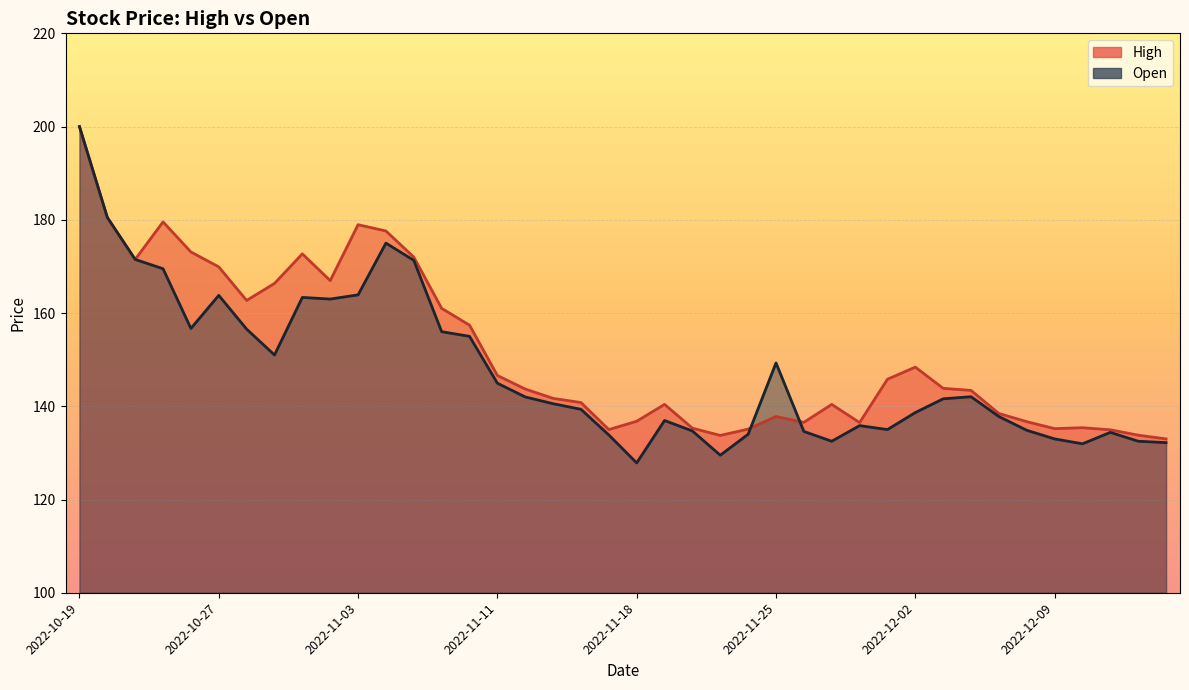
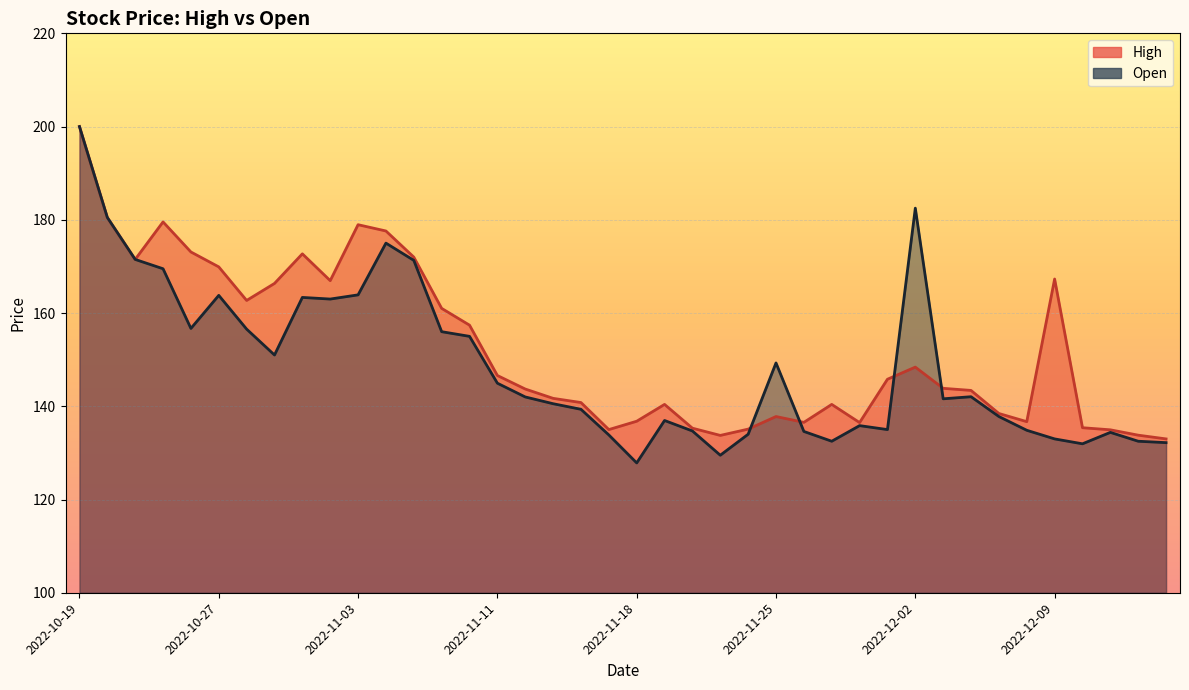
Open, 2022-12-02: 139 -> 183
High, 2022-12-09: 135 -> 167
